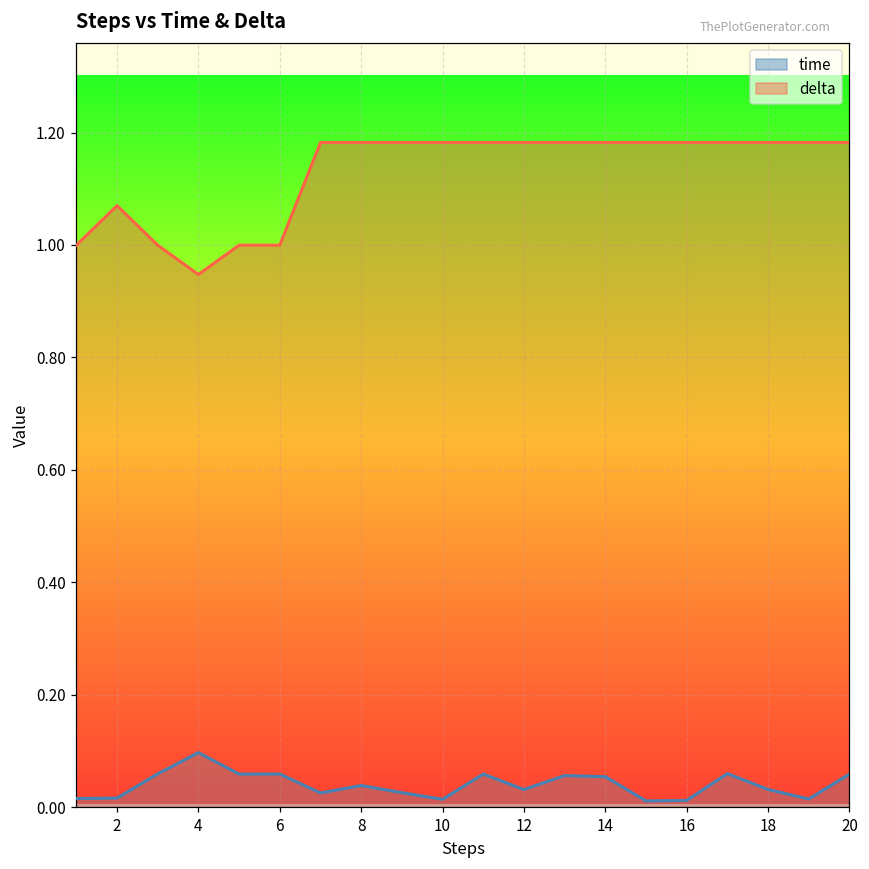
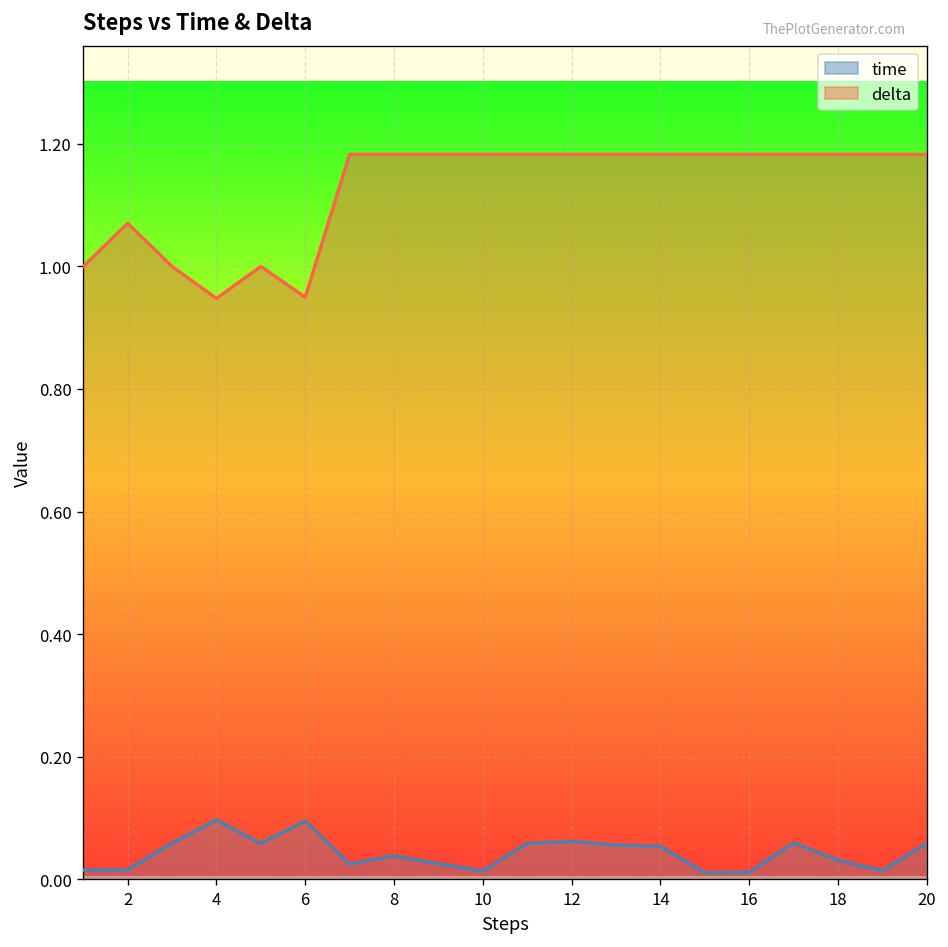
time, 6: 0.06 -> 0.10
delta, 6: 1.00 -> 0.95
time, 12: 0.03 -> 0.06
